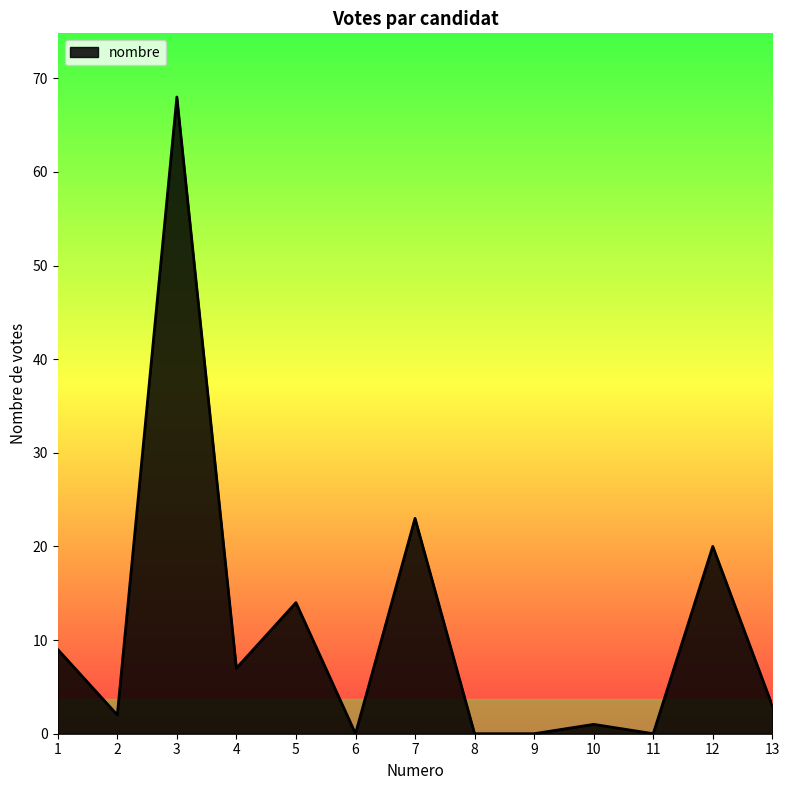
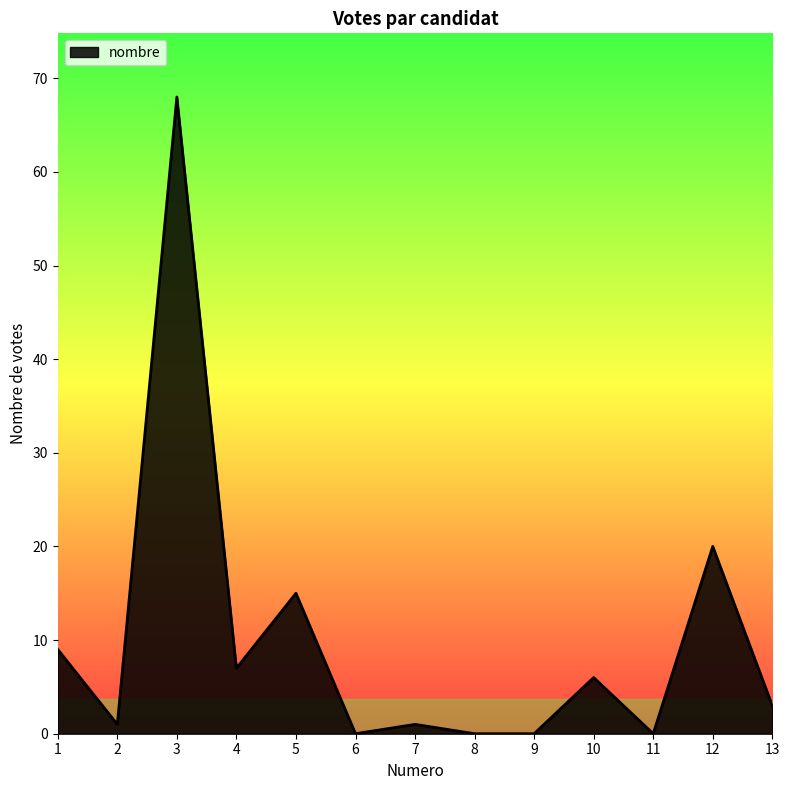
2: 2 -> 1
5: 14 -> 15
7: 23 -> 1
10: 1 -> 6
